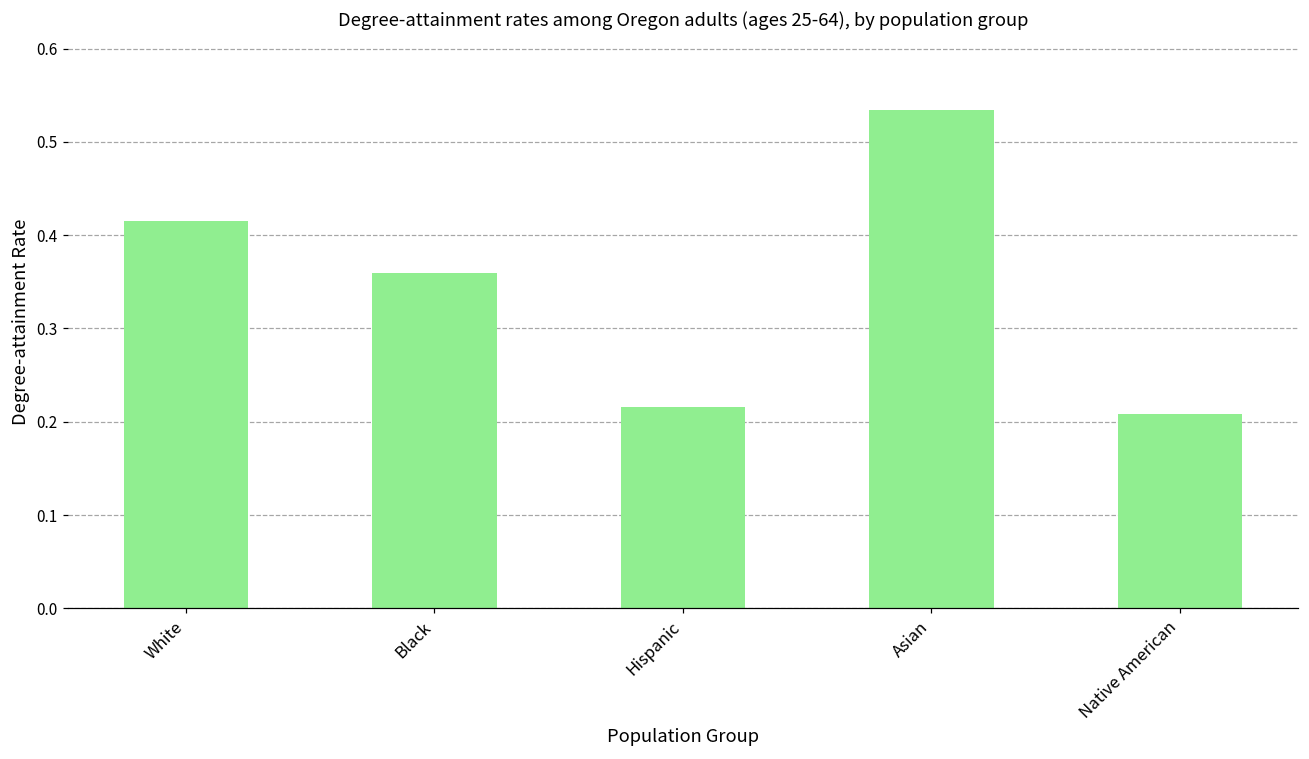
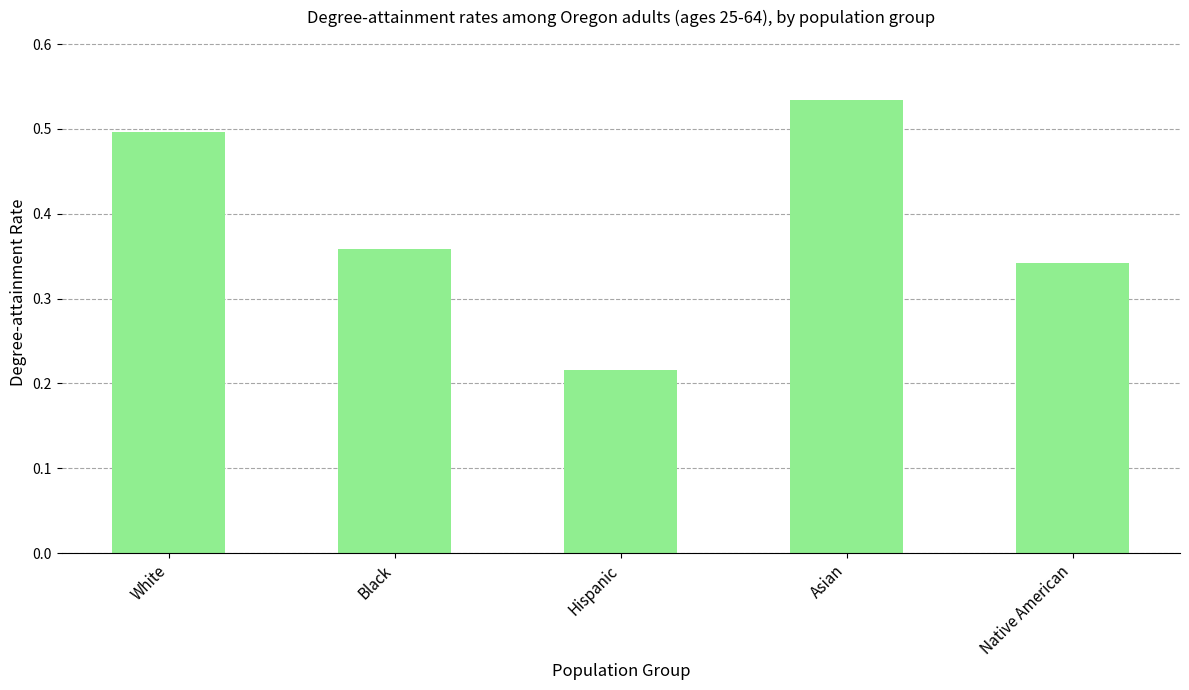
White: 0.41 -> 0.50
Native American: 0.21 -> 0.34
